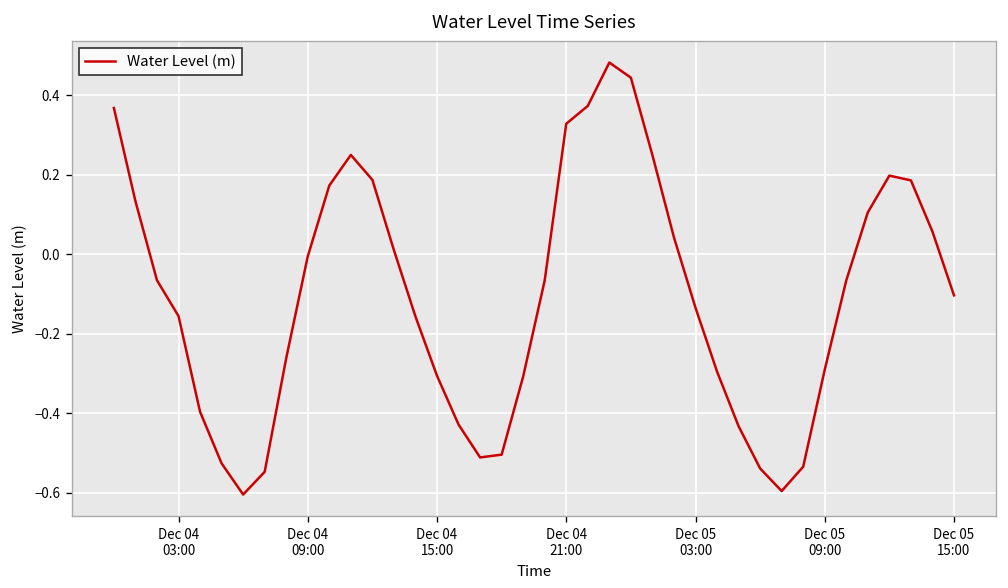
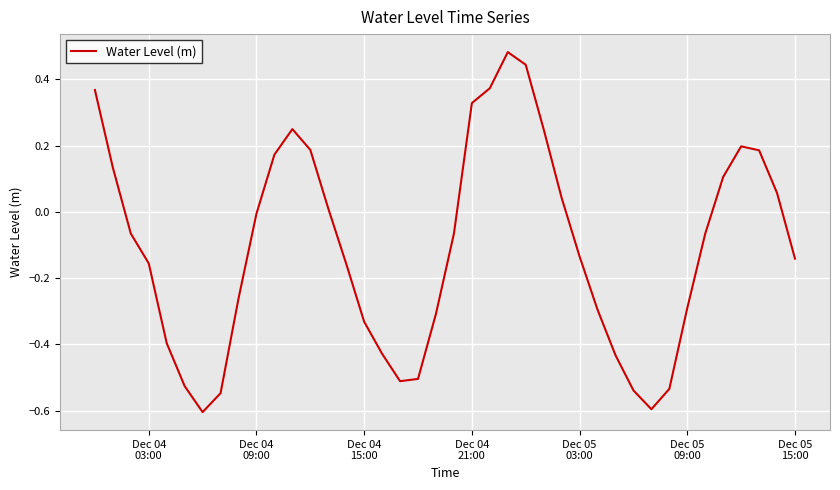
Dec 04 15:00: -0.31 -> -0.33
Dec 05 15:00: -0.10 -> -0.14
